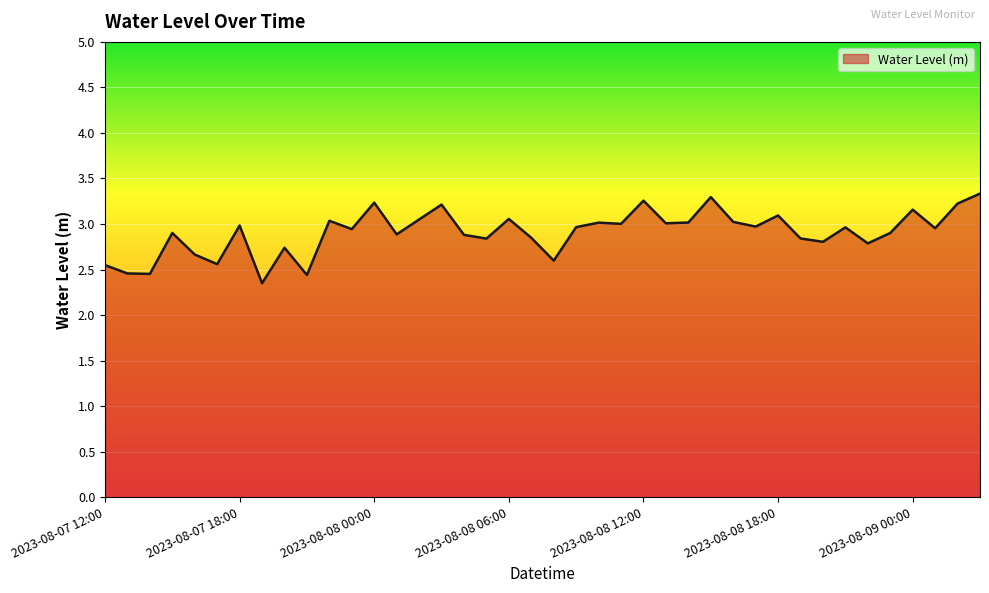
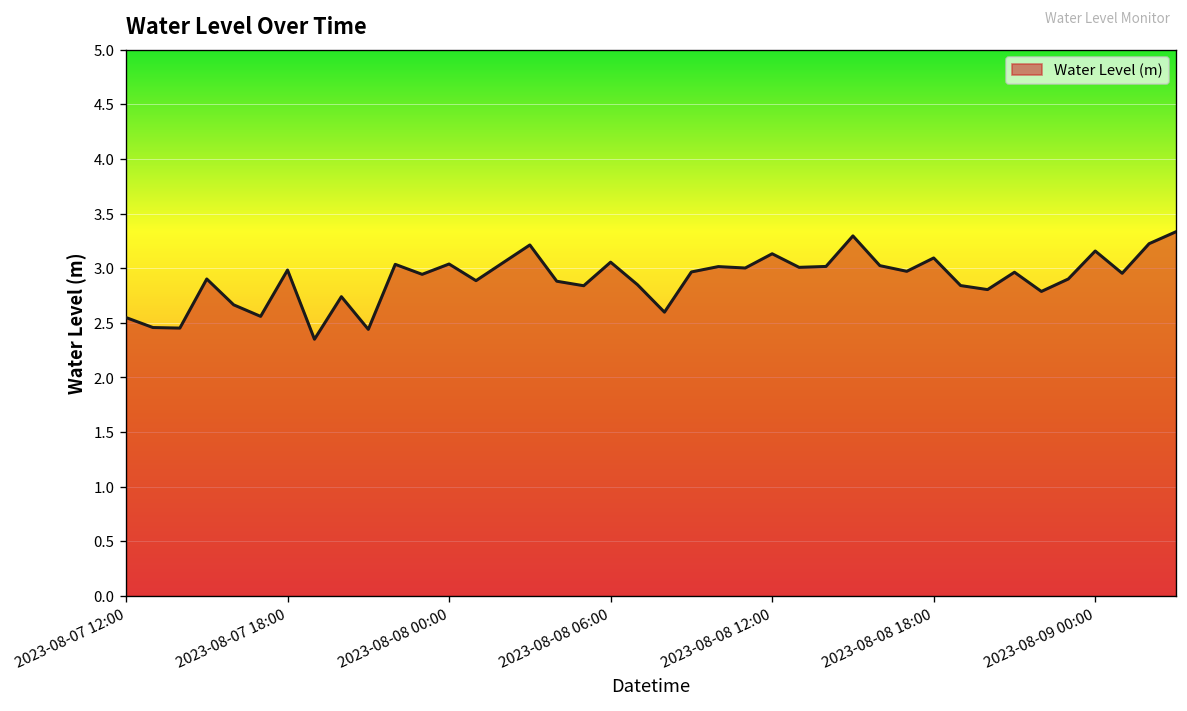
2023-08-08 00:00: 3.2 -> 3.0
2023-08-08 12:00: 3.3 -> 3.1
